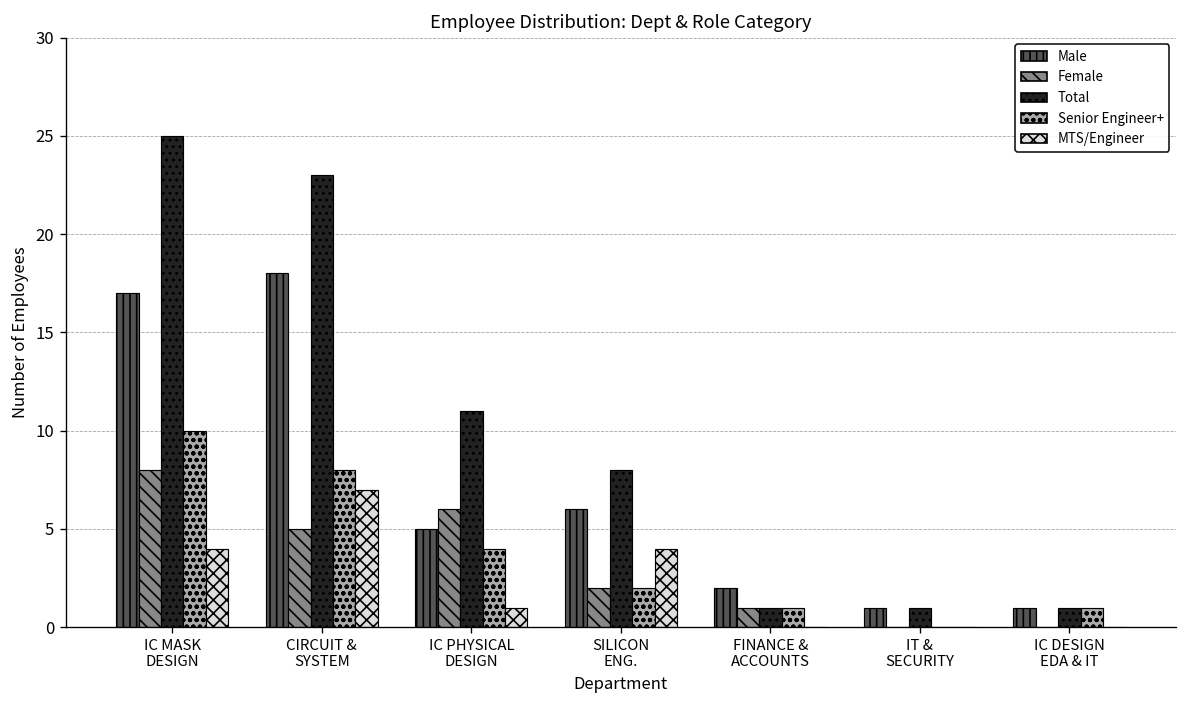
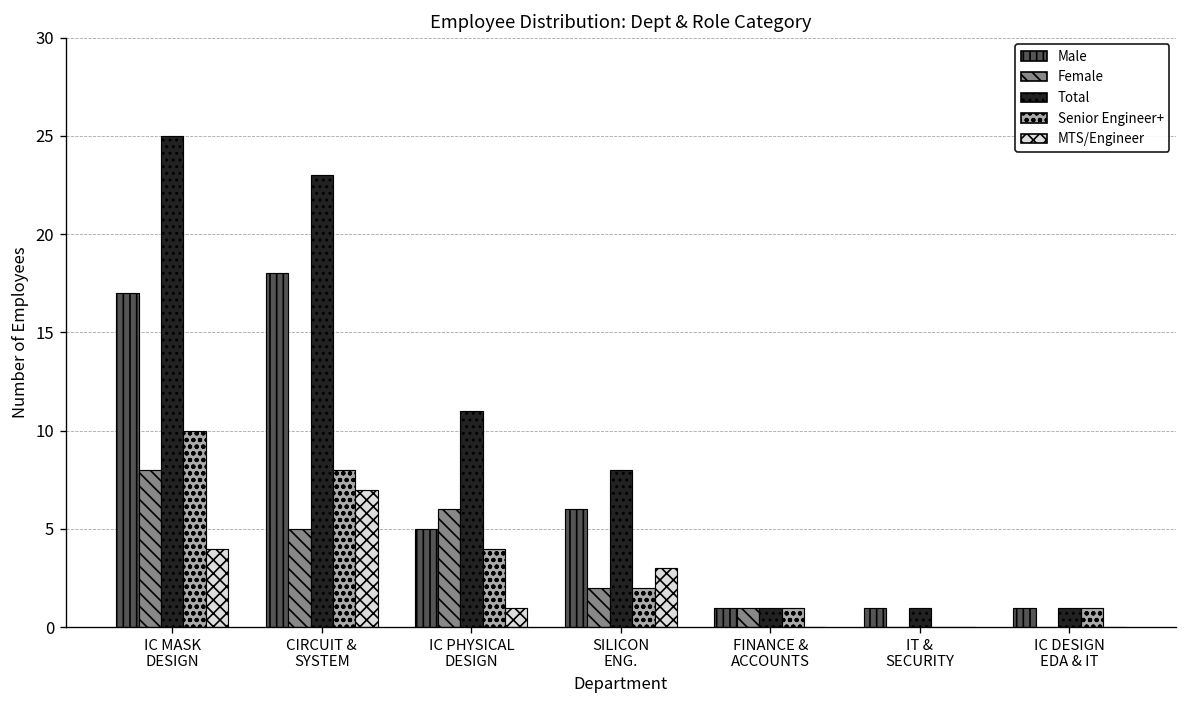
MTS/Engineer, SILICON ENG.: 4 -> 3
Male, FINANCE & ACCOUNTS: 2 -> 1
